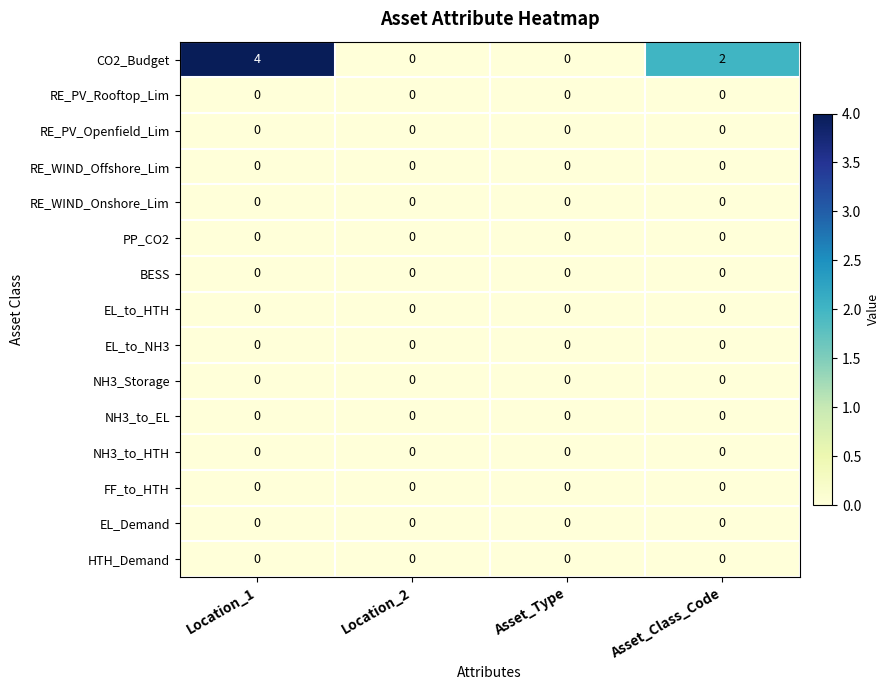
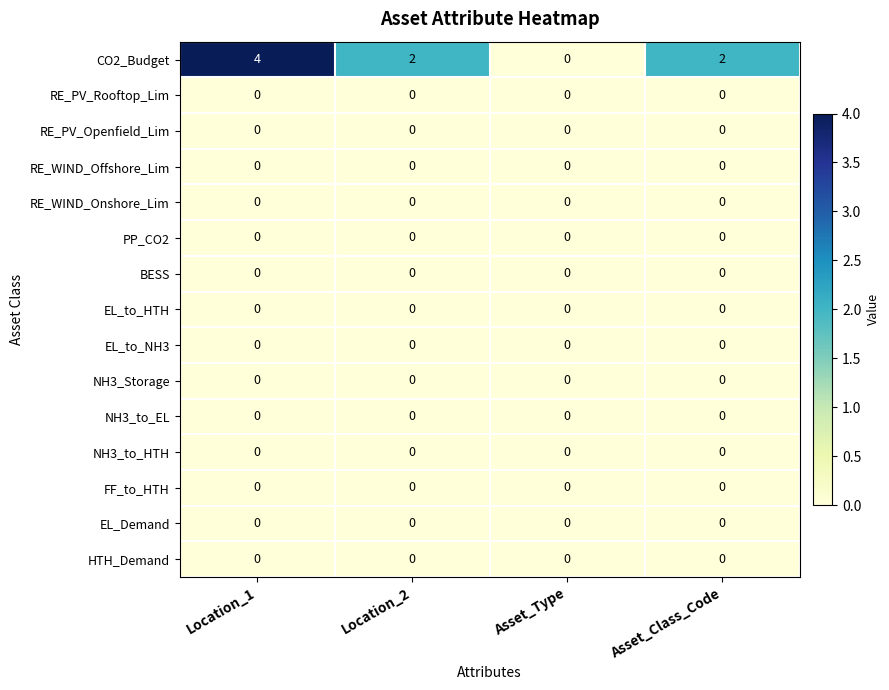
CO2_Budget, Location_2: 0 -> 2
